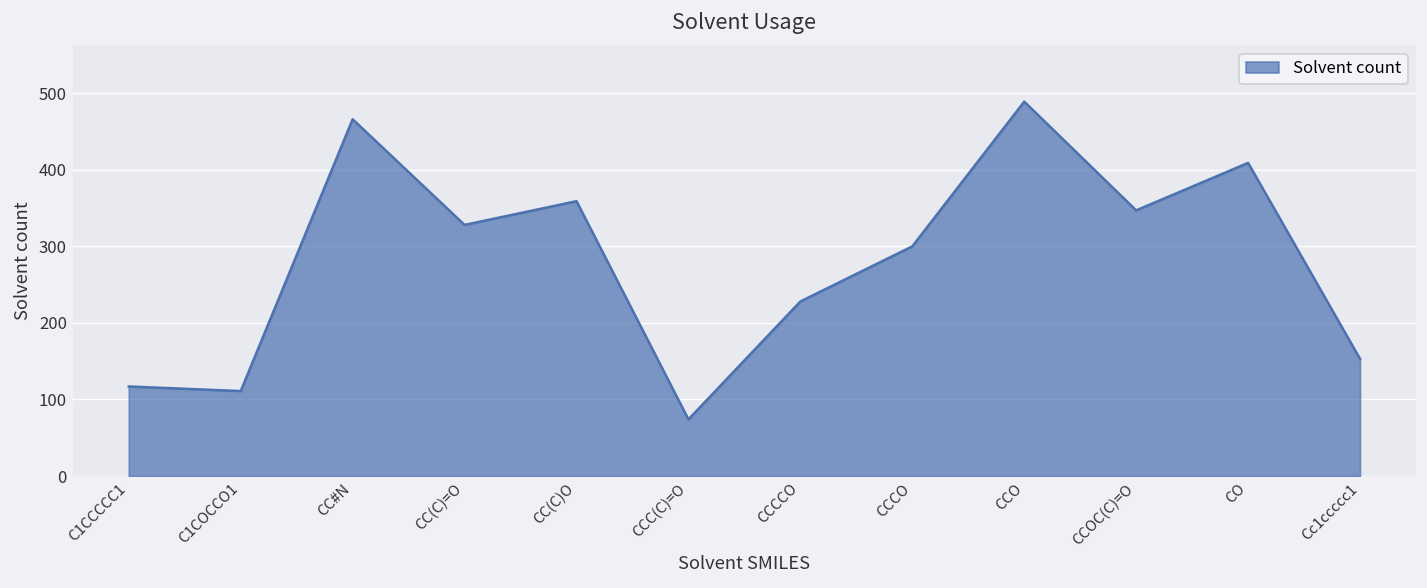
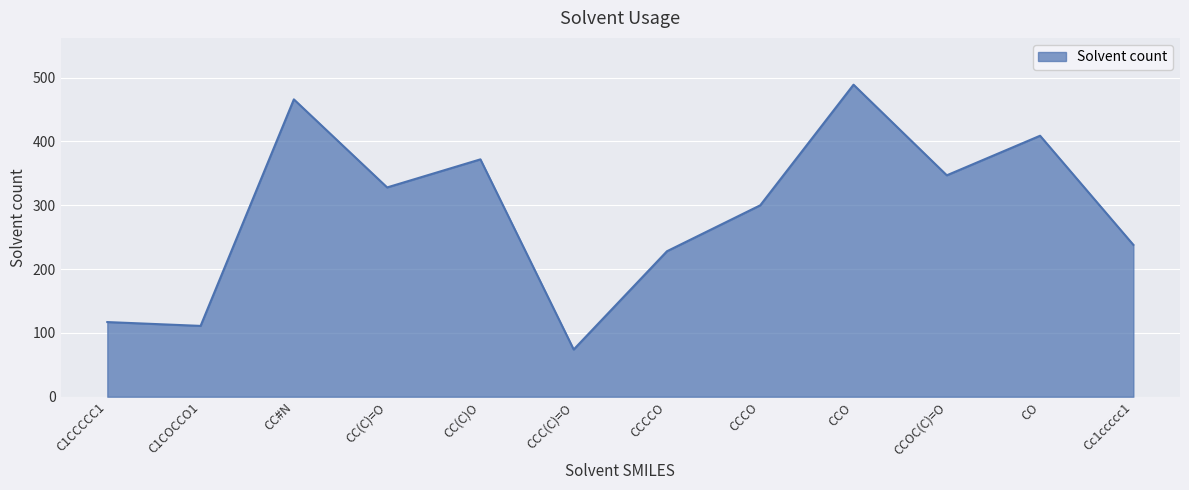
CC(C)O: 360 -> 370
Cc1ccccc1: 150 -> 240
